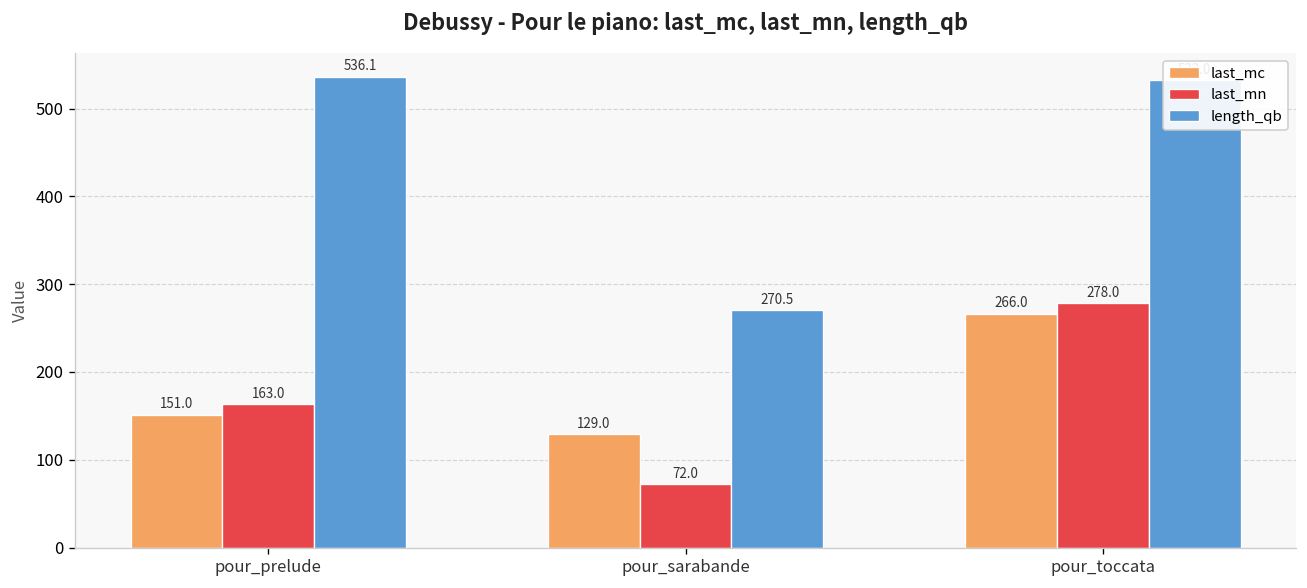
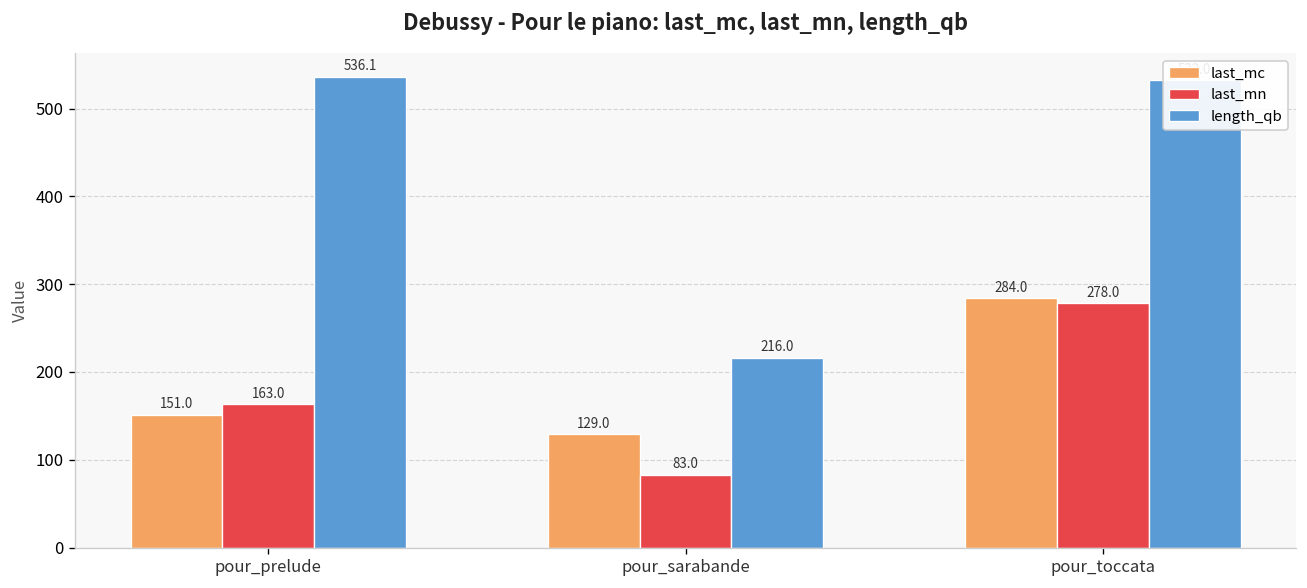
last_mn, pour_sarabande: 72.0 -> 83.0
length_qb, pour_sarabande: 270.5 -> 216.0
last_mc, pour_toccata: 266.0 -> 284.0
